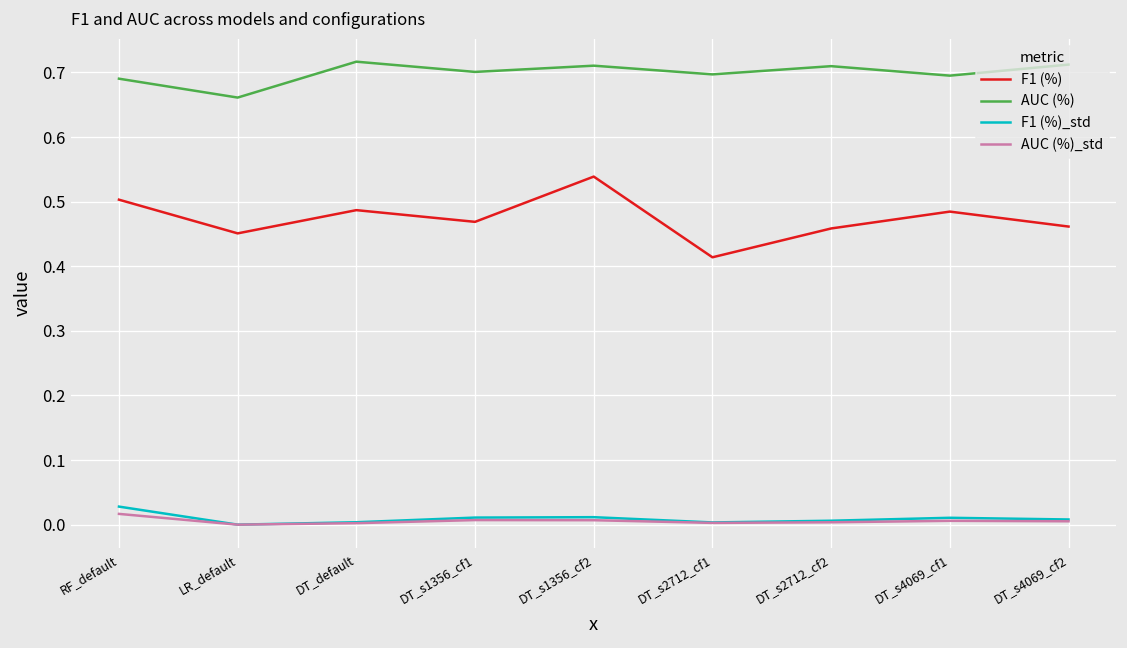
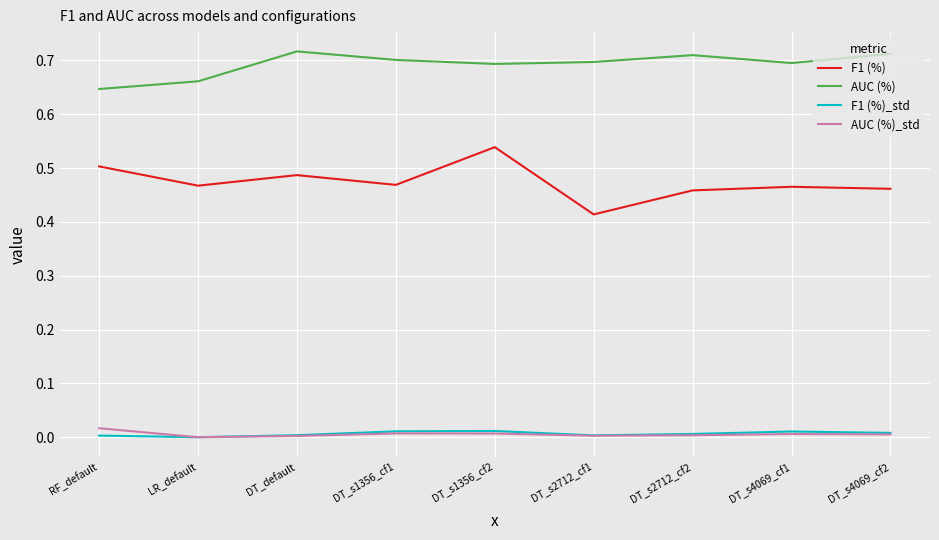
AUC (%), RF_default: 0.69 -> 0.65
F1 (%)_std, RF_default: 0.03 -> 0.00
F1 (%), LR_default: 0.45 -> 0.47
AUC (%), DT_s1356_cf2: 0.71 -> 0.69
F1 (%), DT_s4069_cf1: 0.48 -> 0.47
